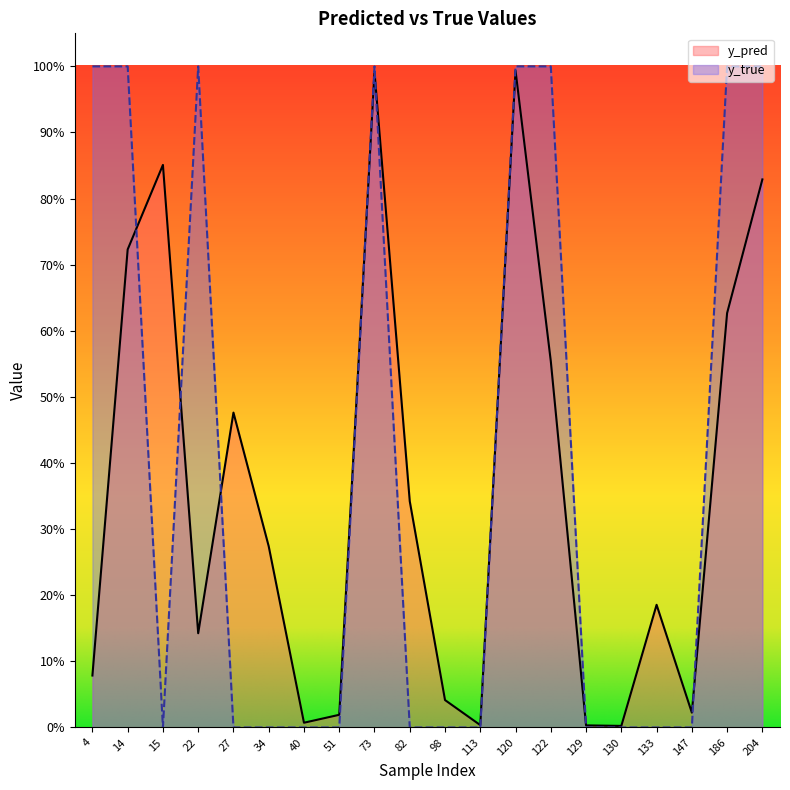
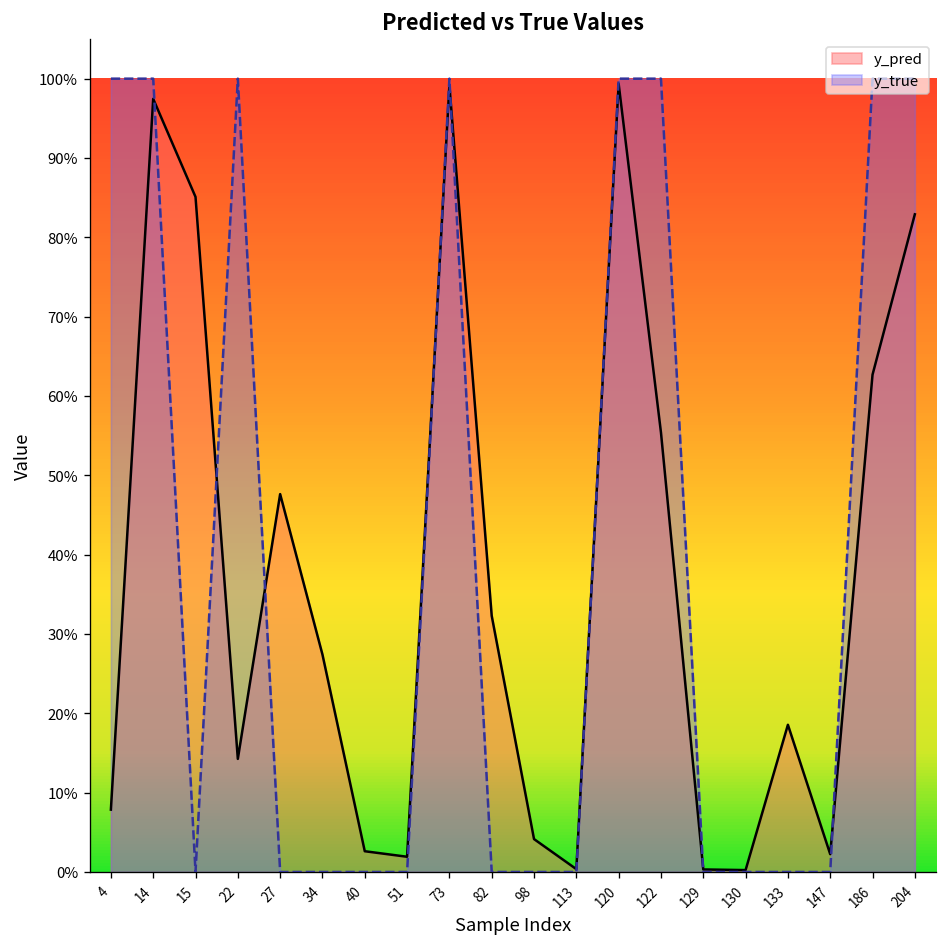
y_pred, 14: 72% -> 97%
y_pred, 40: 1% -> 3%
y_pred, 82: 34% -> 32%
